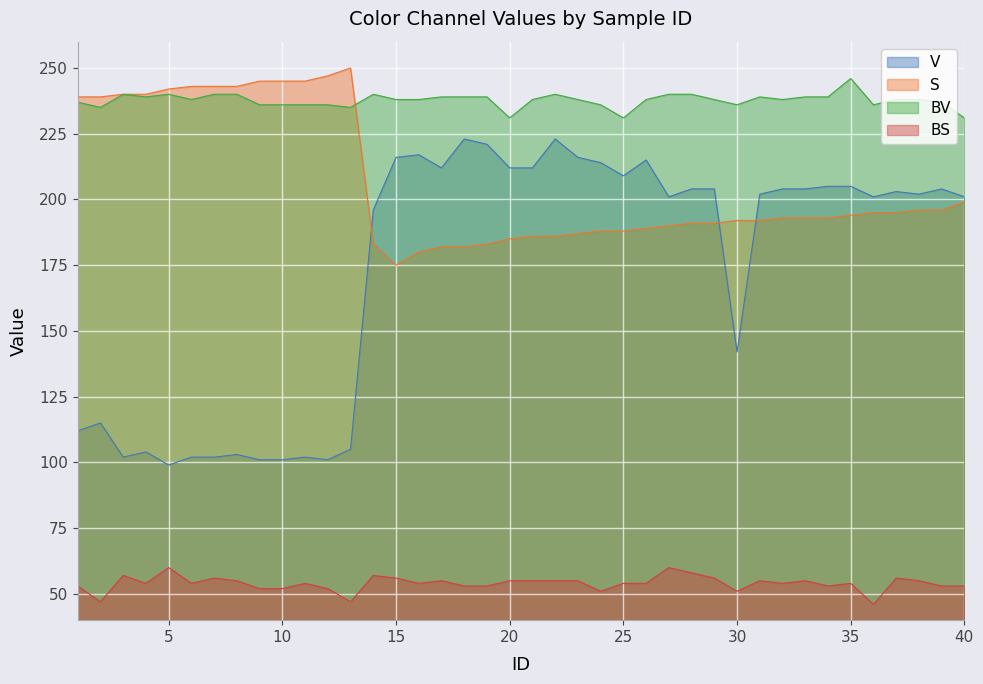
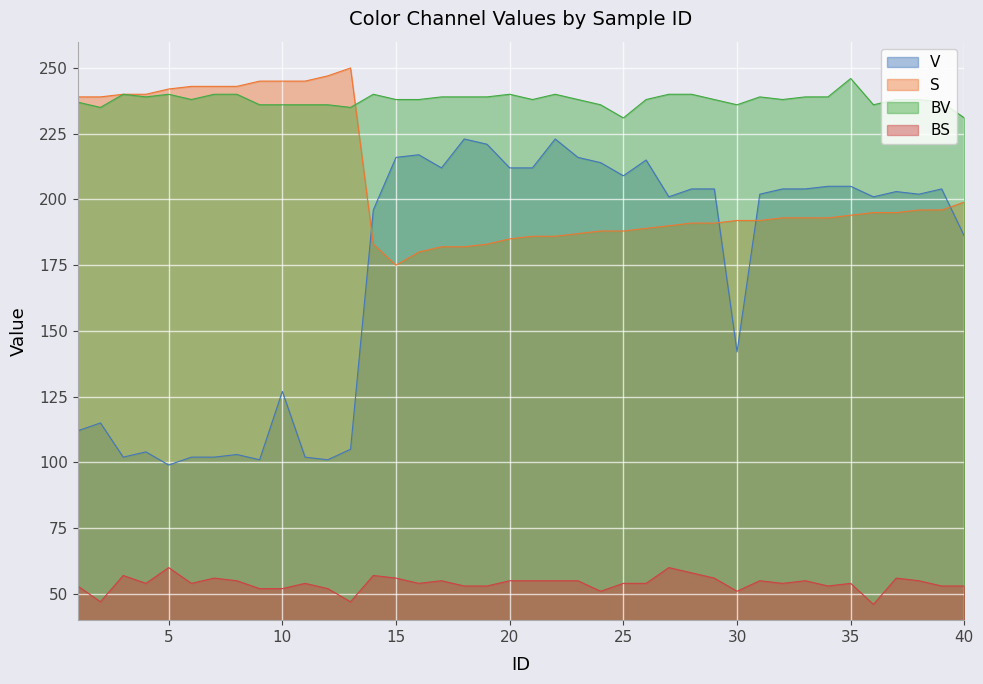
V, 10: 101 -> 127
BV, 20: 231 -> 240
V, 40: 201 -> 186
